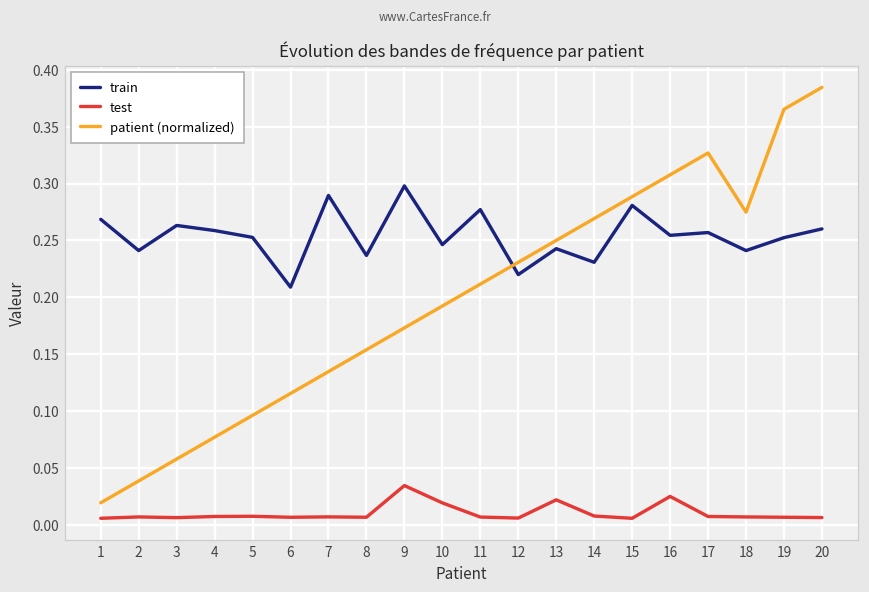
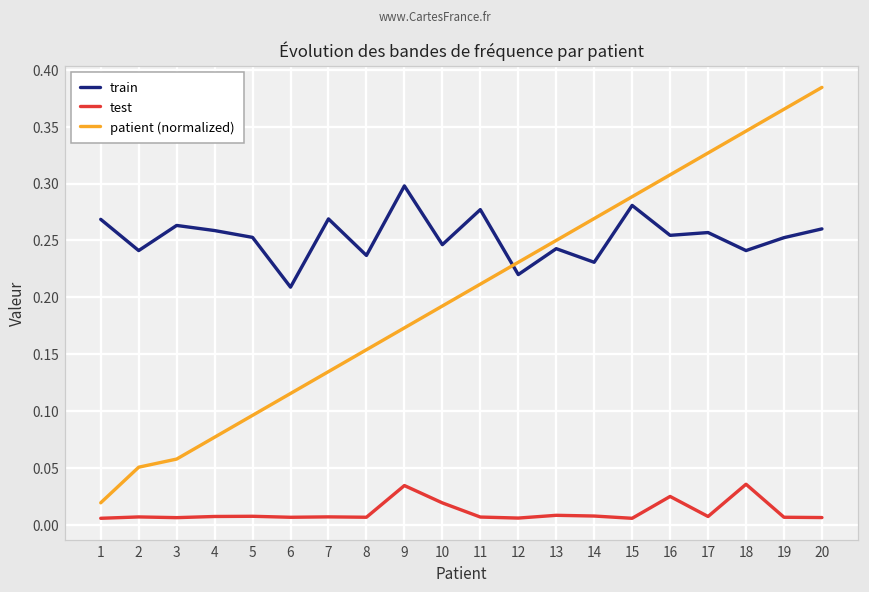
patient (normalized), 2: 0.038 -> 0.051
train, 7: 0.290 -> 0.269
test, 13: 0.022 -> 0.008
test, 18: 0.007 -> 0.036
patient (normalized), 18: 0.275 -> 0.346
